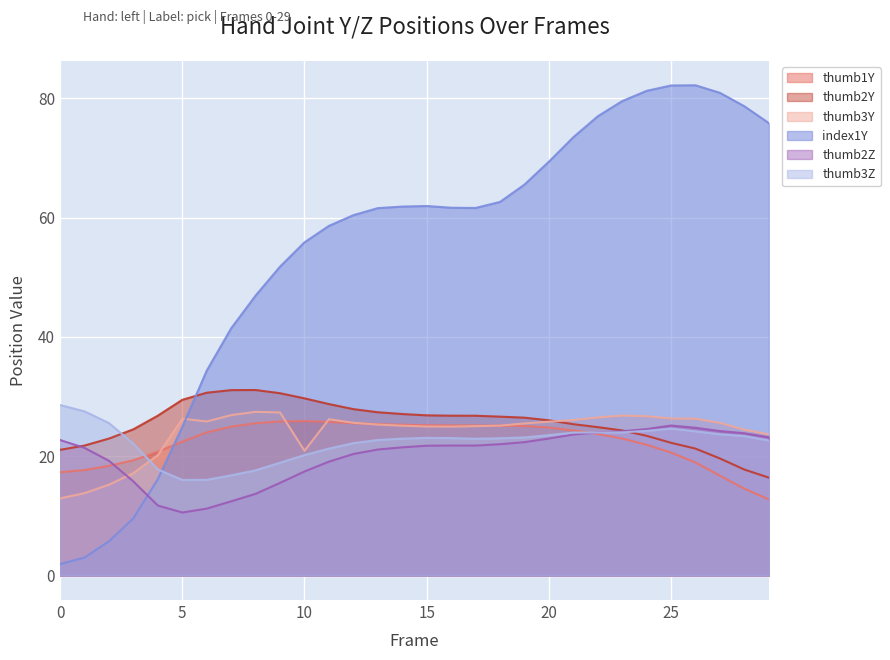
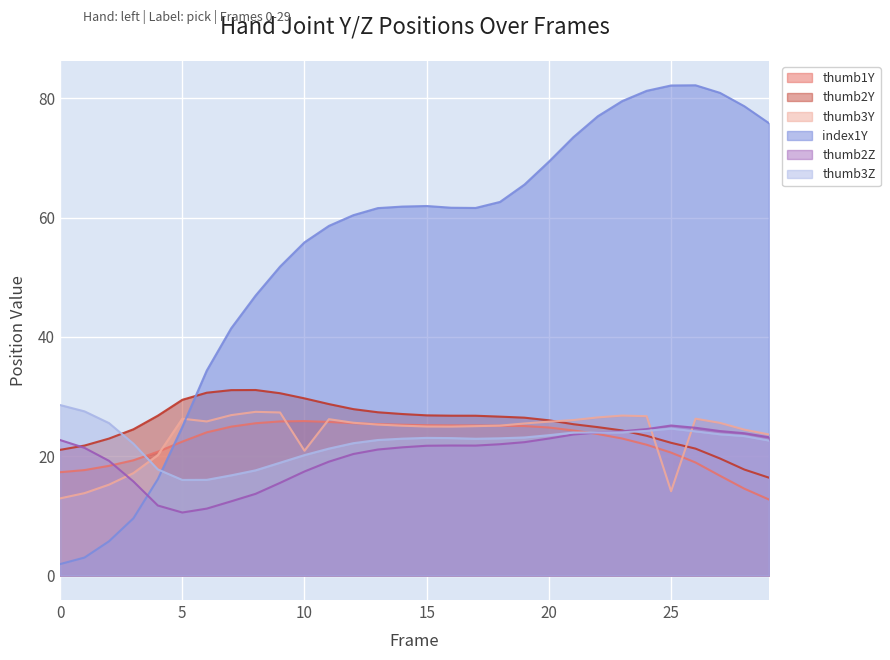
thumb3Y, 25: 26 -> 14
